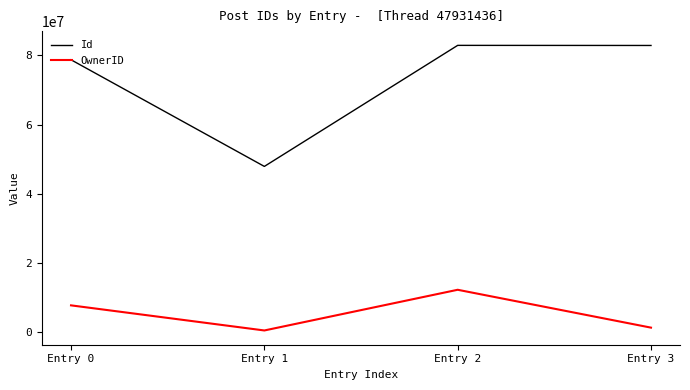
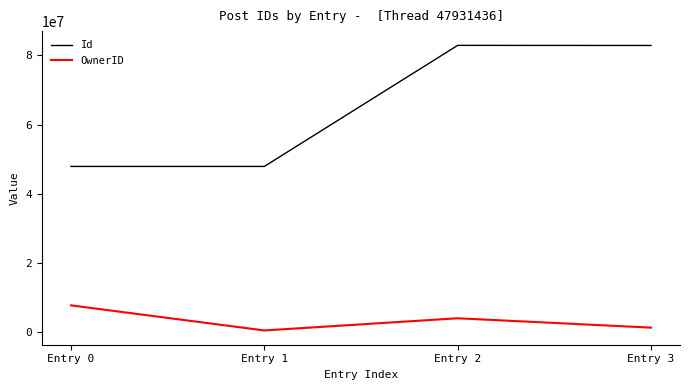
Id, Entry 0: 79000000 -> 48000000
OwnerID, Entry 2: 12000000 -> 4000000
